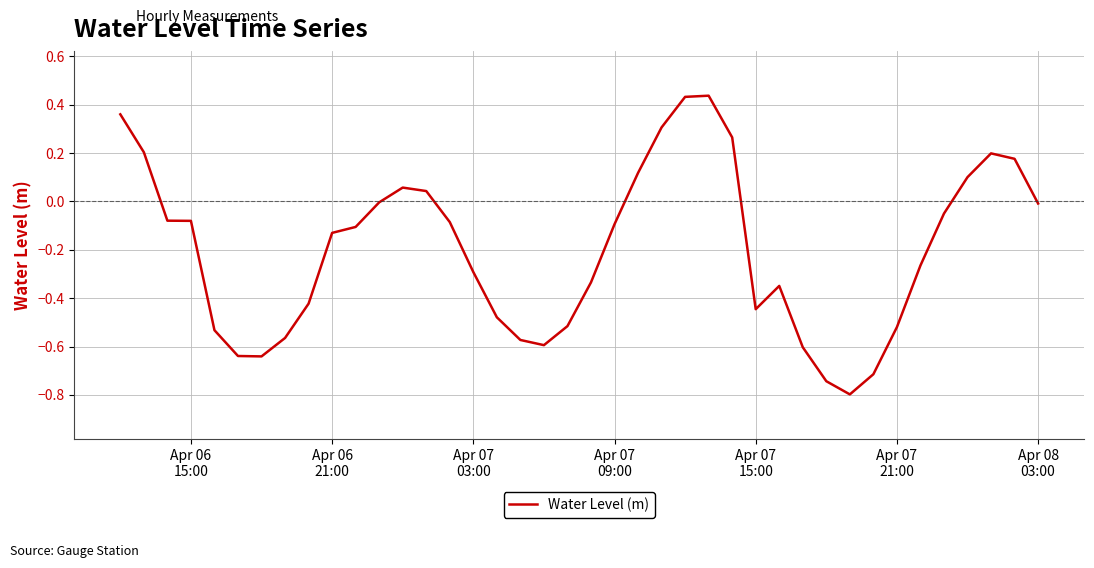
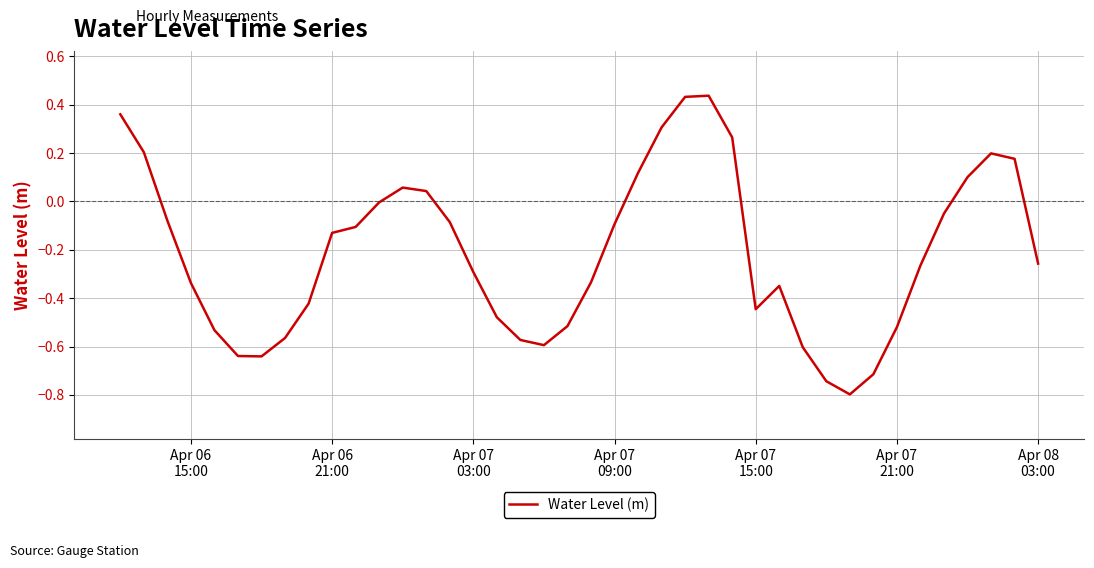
Apr 06 15:00: -0.08 -> -0.34
Apr 08 03:00: -0.01 -> -0.26
